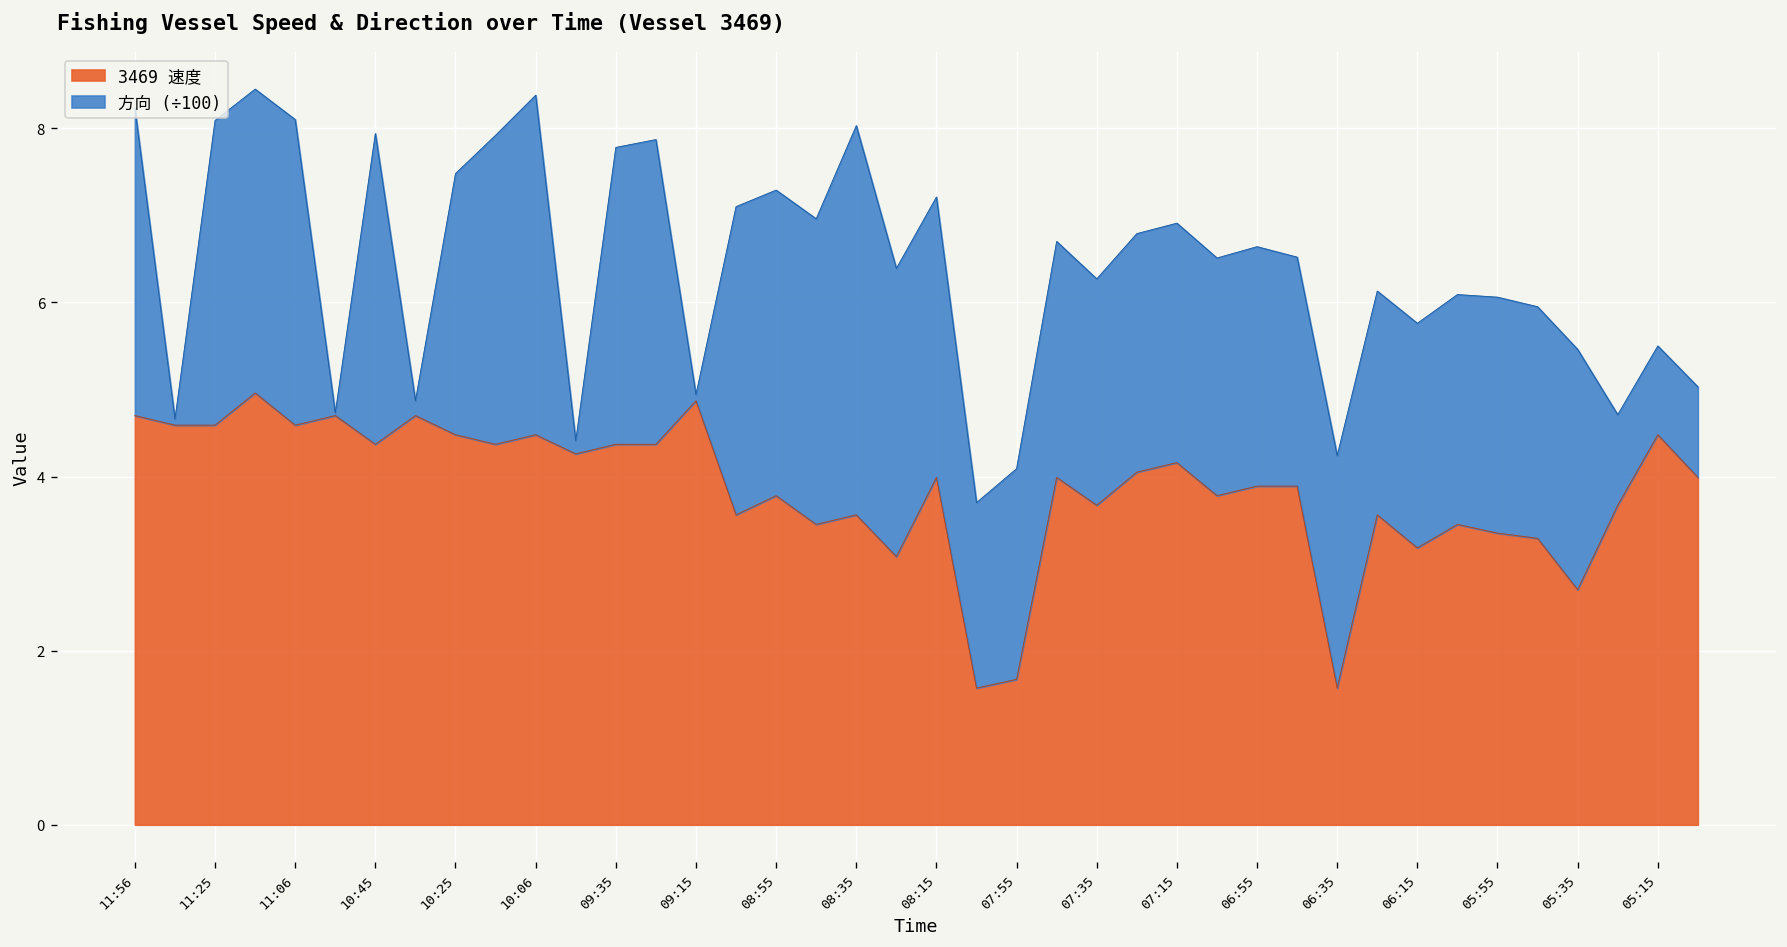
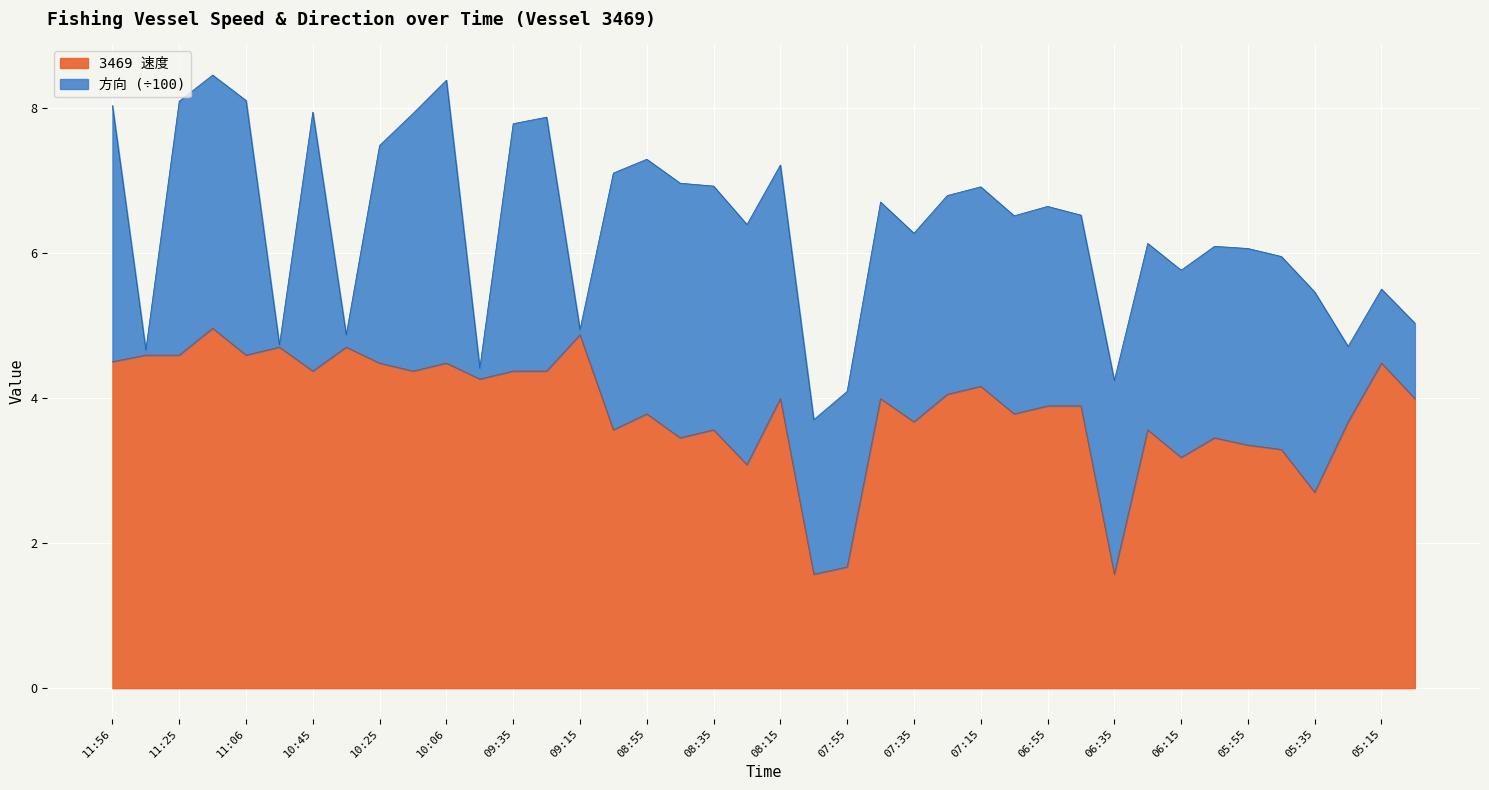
3469 速度, 11:56: 4.7 -> 4.5
方向 (÷100), 08:35: 4.5 -> 3.4
